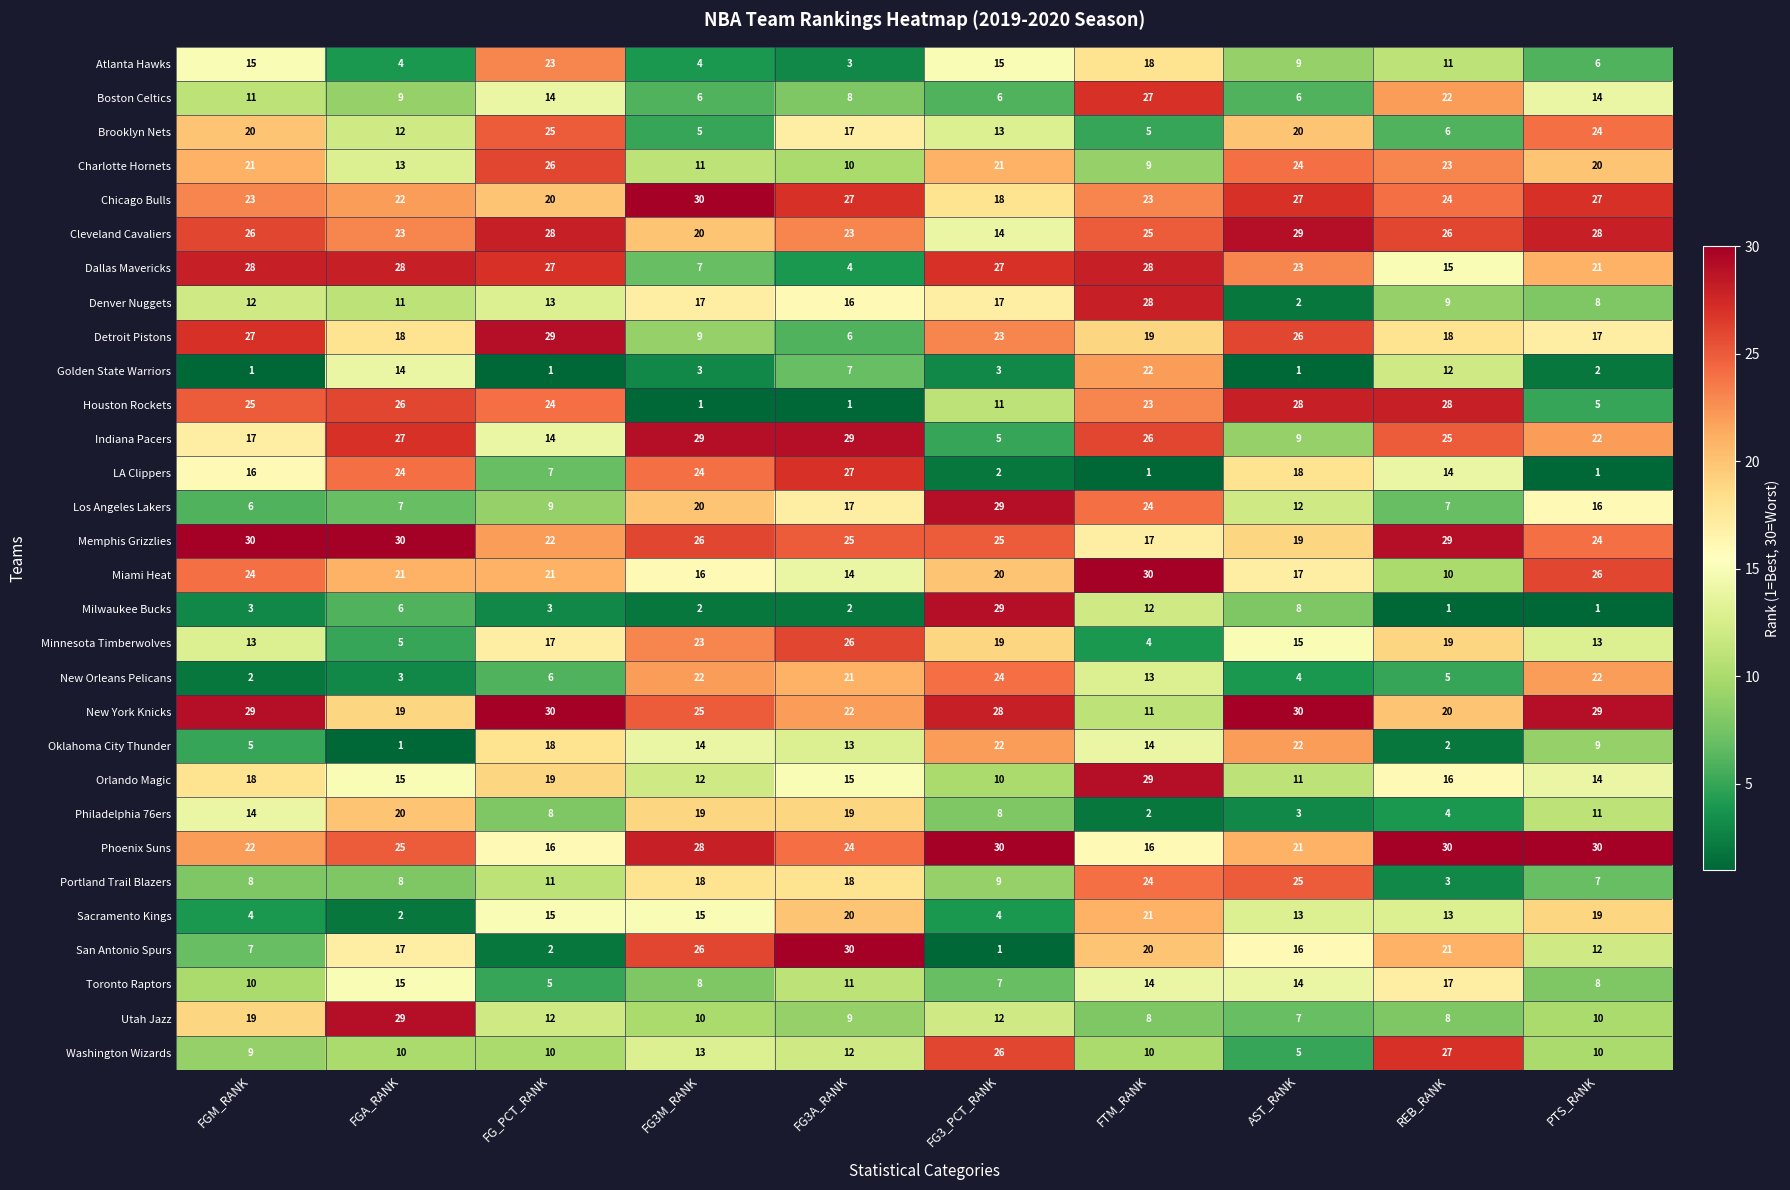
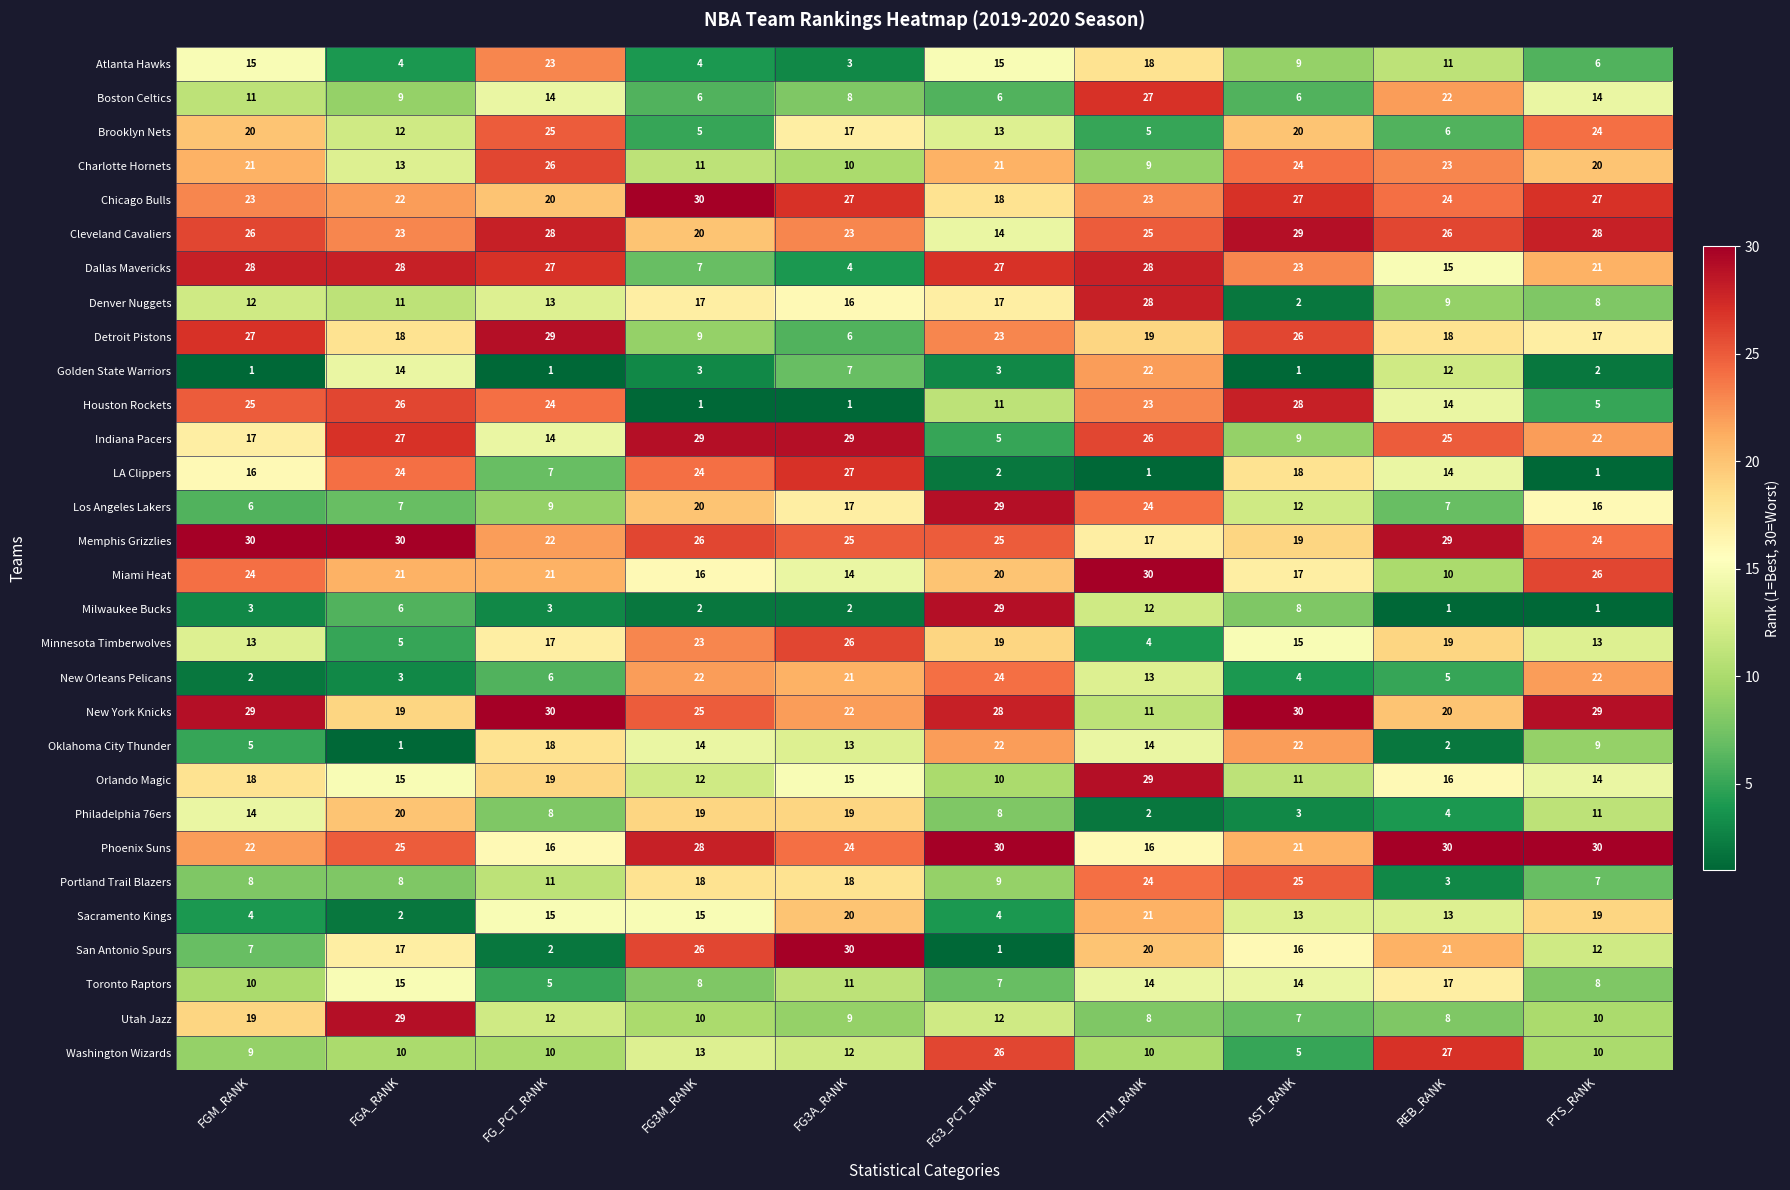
Houston Rockets, REB_RANK: 28 -> 14
